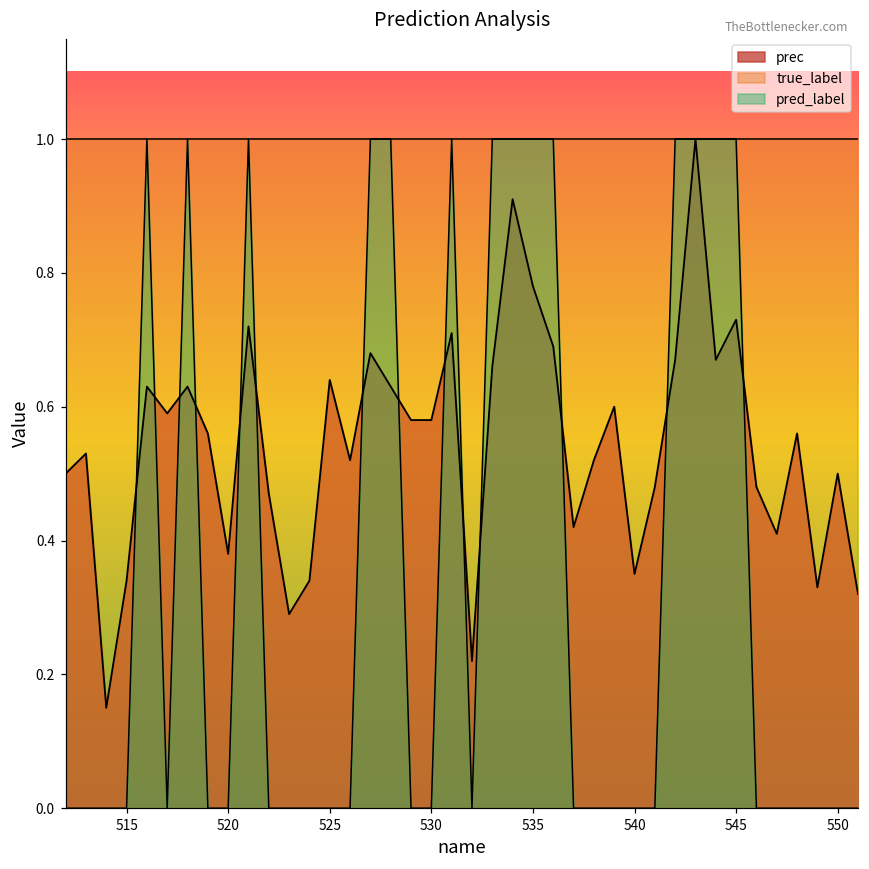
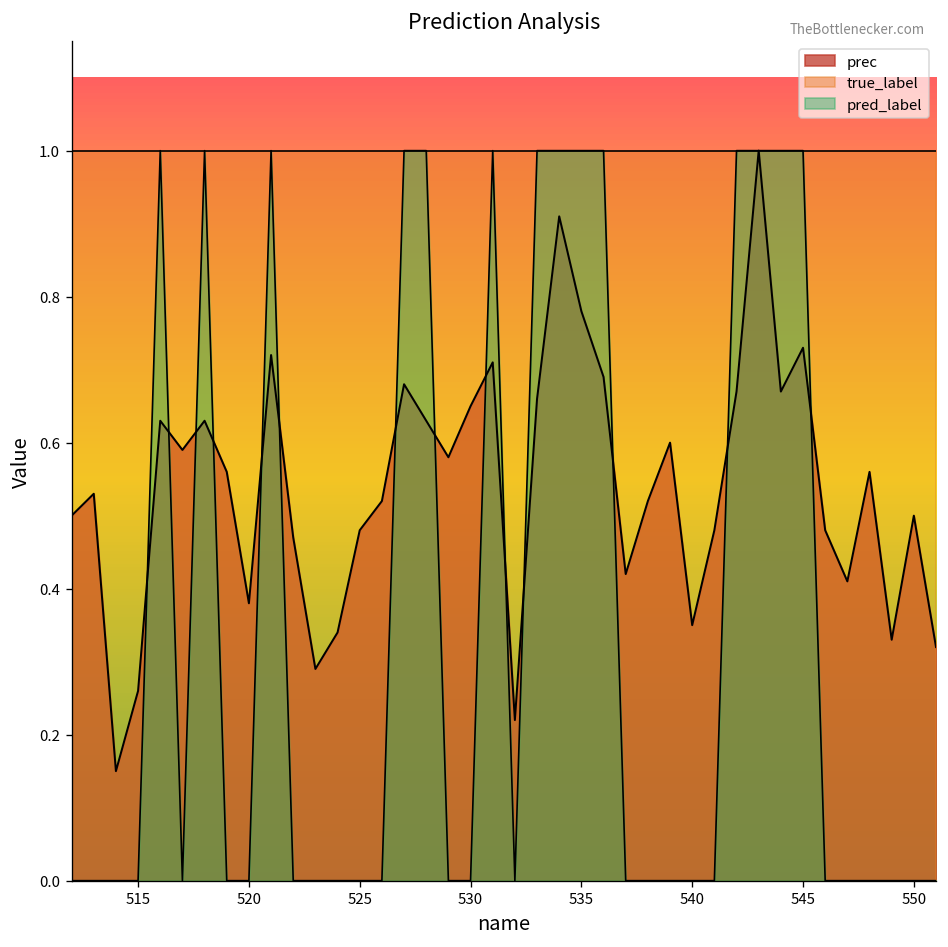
prec, 515: 0.34 -> 0.26
prec, 525: 0.64 -> 0.48
prec, 530: 0.58 -> 0.65
